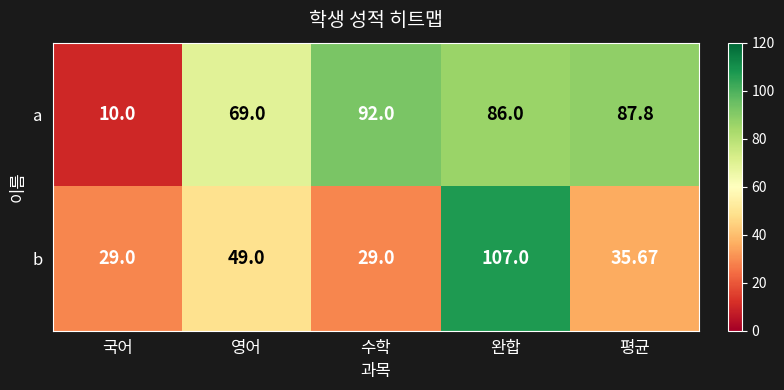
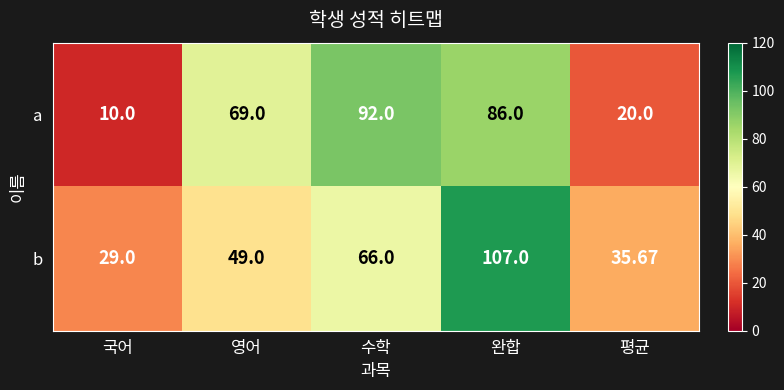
a, 평균: 87.8 -> 20.0
b, 수학: 29.0 -> 66.0
